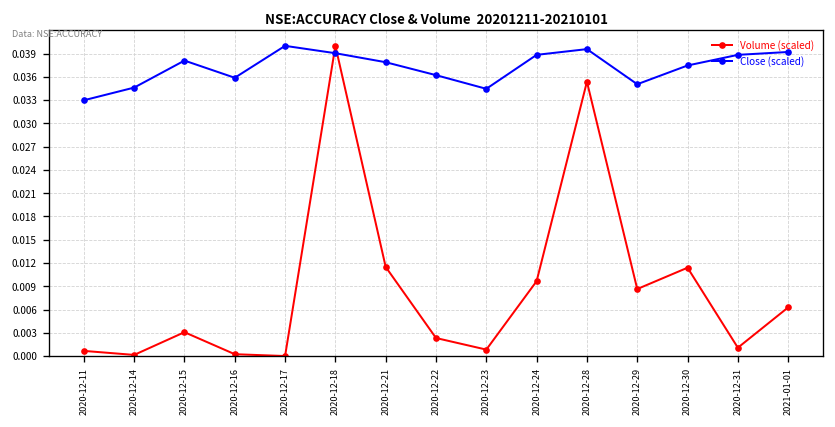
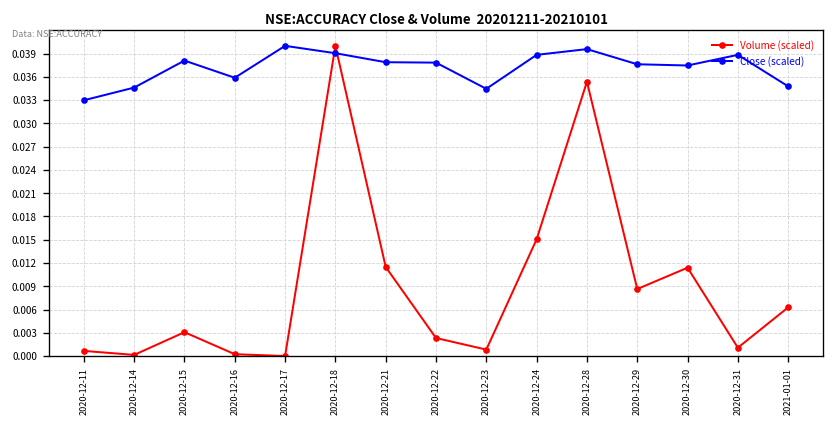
Close (scaled), 2020-12-22: 0.036 -> 0.038
Volume (scaled), 2020-12-24: 0.010 -> 0.015
Close (scaled), 2020-12-29: 0.035 -> 0.038
Close (scaled), 2021-01-01: 0.039 -> 0.035
